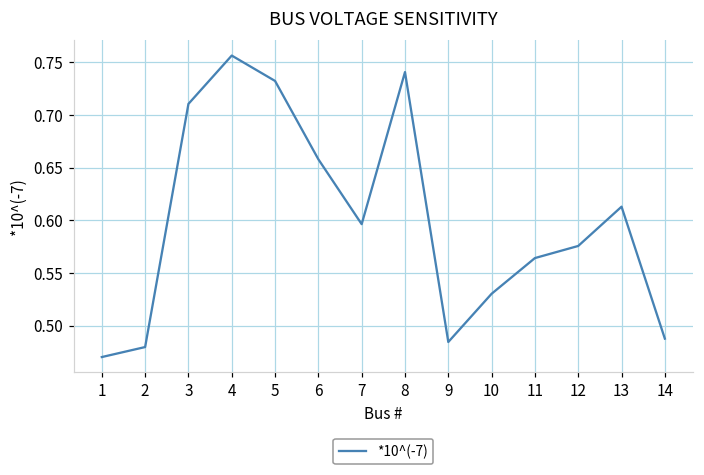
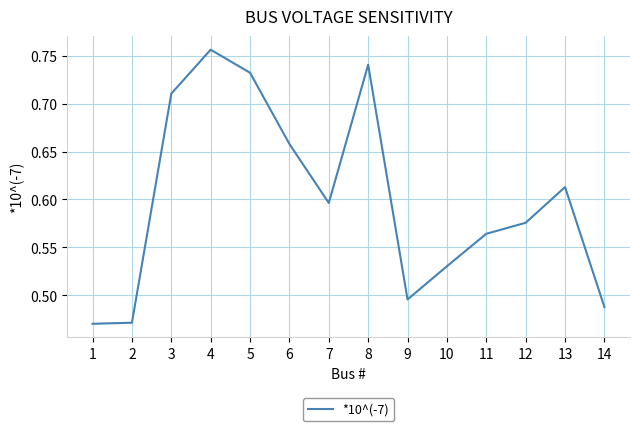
2: 0.48 -> 0.47
9: 0.48 -> 0.50
